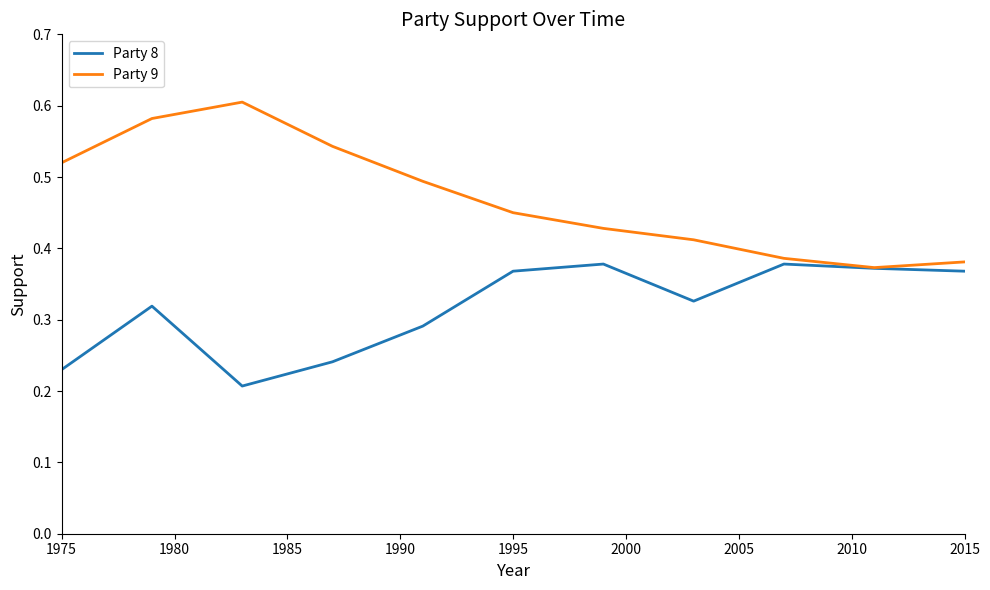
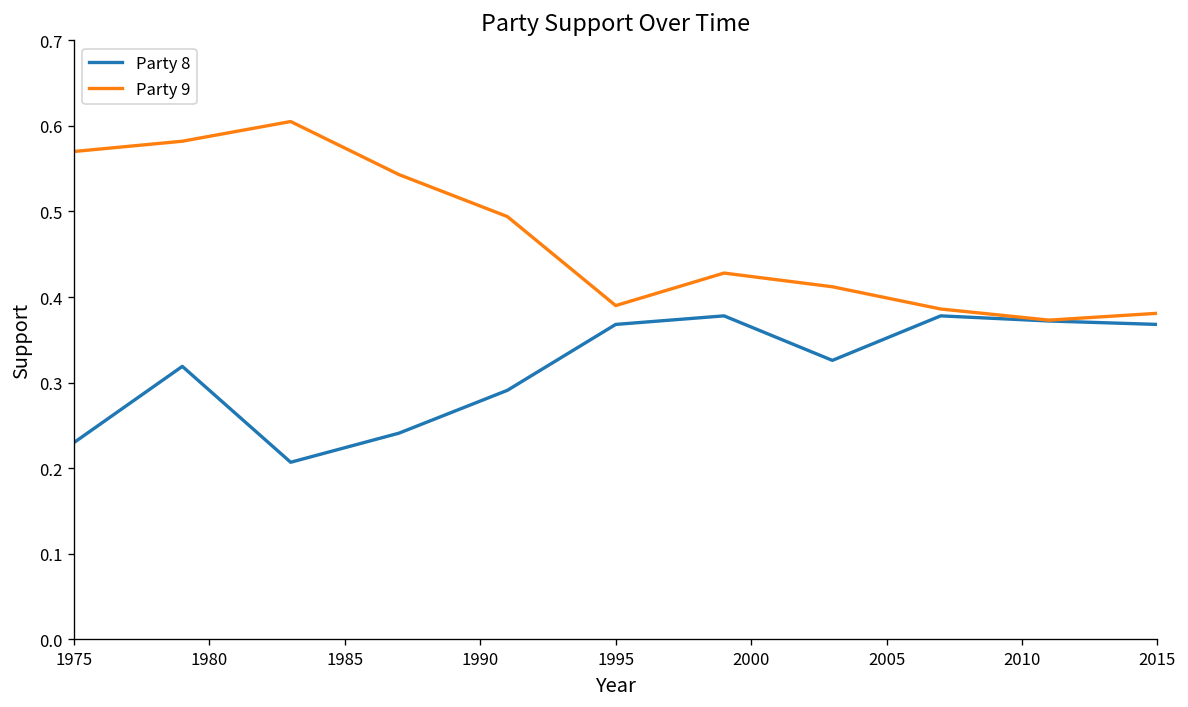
Party 9, 1975: 0.52 -> 0.57
Party 9, 1995: 0.45 -> 0.39
